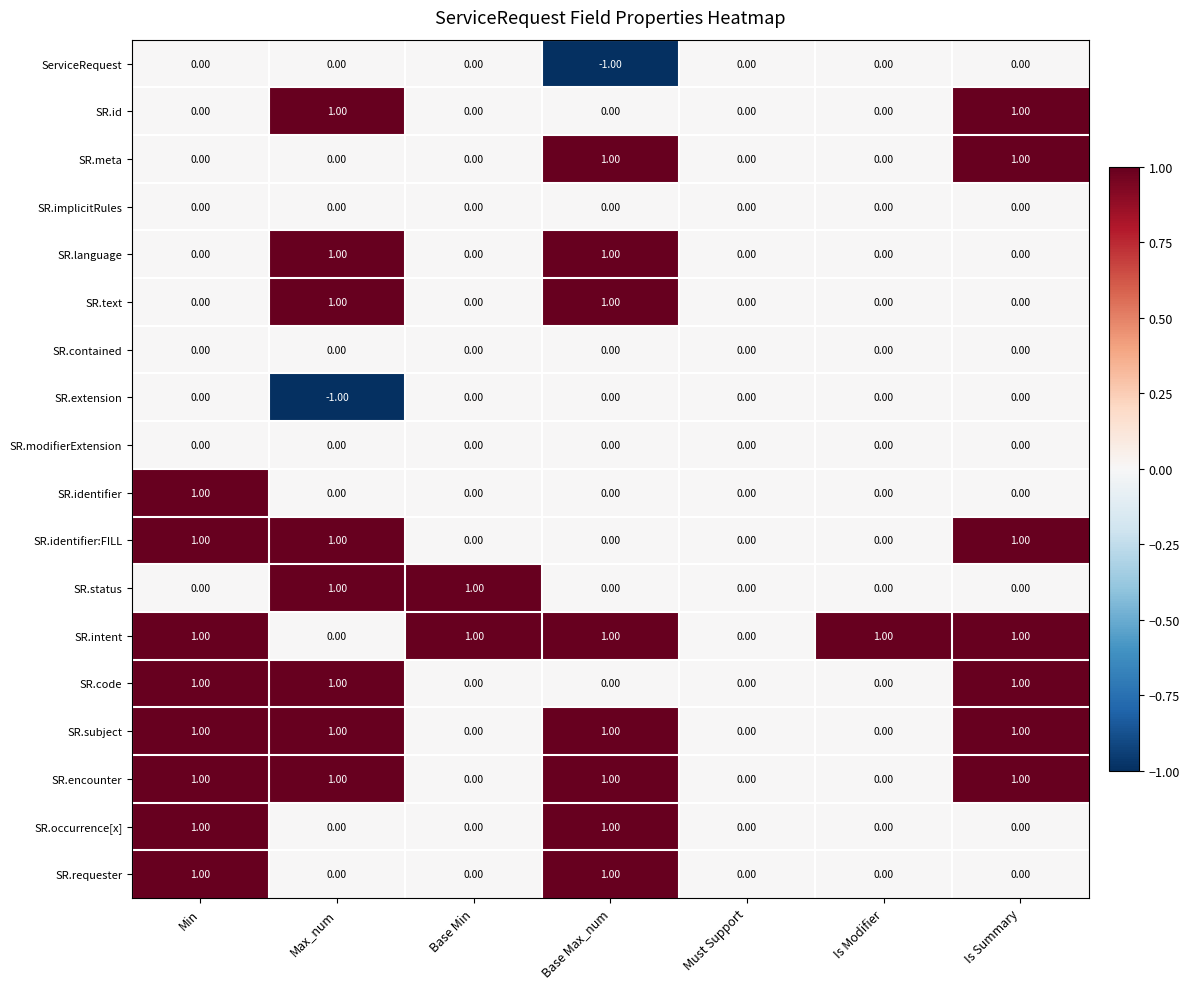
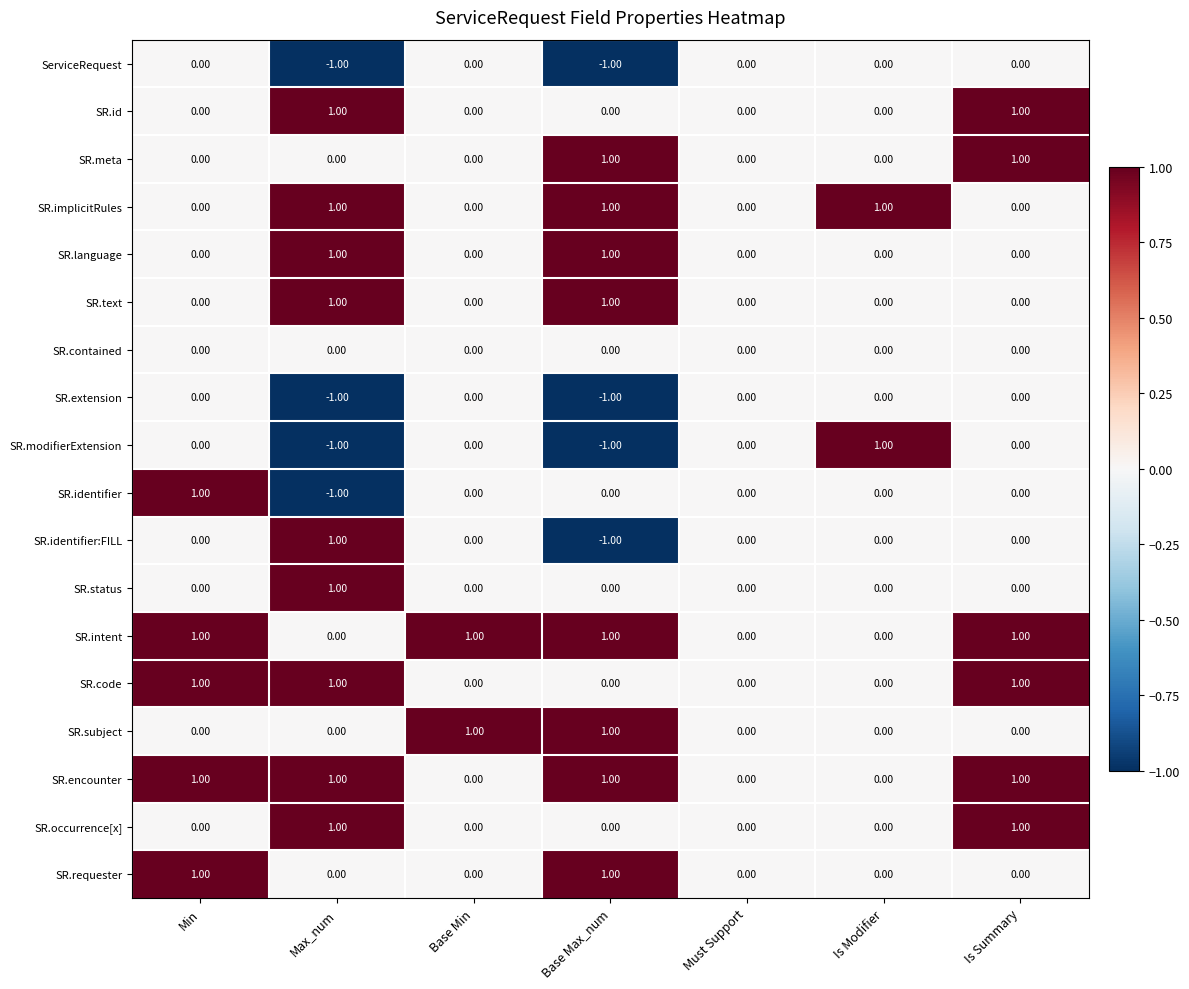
ServiceRequest, Max_num: 0.00 -> -1.00
SR.implicitRules, Max_num: 0.00 -> 1.00
SR.implicitRules, Base Max_num: 0.00 -> 1.00
SR.implicitRules, Is Modifier: 0.00 -> 1.00
SR.extension, Base Max_num: 0.00 -> -1.00
SR.modifierExtension, Max_num: 0.00 -> -1.00
SR.modifierExtension, Base Max_num: 0.00 -> -1.00
SR.modifierExtension, Is Modifier: 0.00 -> 1.00
SR.identifier, Max_num: 0.00 -> -1.00
SR.identifier:FILL, Min: 1.00 -> 0.00
SR.identifier:FILL, Base Max_num: 0.00 -> -1.00
SR.identifier:FILL, Is Summary: 1.00 -> 0.00
SR.status, Base Min: 1.00 -> 0.00
SR.intent, Is Modifier: 1.00 -> 0.00
SR.subject, Min: 1.00 -> 0.00
SR.subject, Max_num: 1.00 -> 0.00
SR.subject, Base Min: 0.00 -> 1.00
SR.subject, Is Summary: 1.00 -> 0.00
SR.occurrence[x], Min: 1.00 -> 0.00
SR.occurrence[x], Max_num: 0.00 -> 1.00
SR.occurrence[x], Base Max_num: 1.00 -> 0.00
SR.occurrence[x], Is Summary: 0.00 -> 1.00
